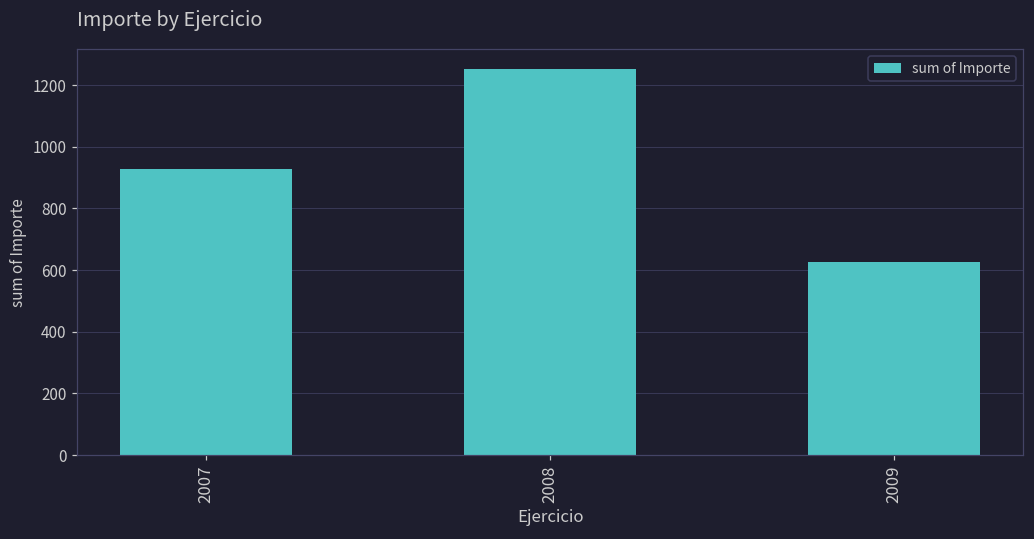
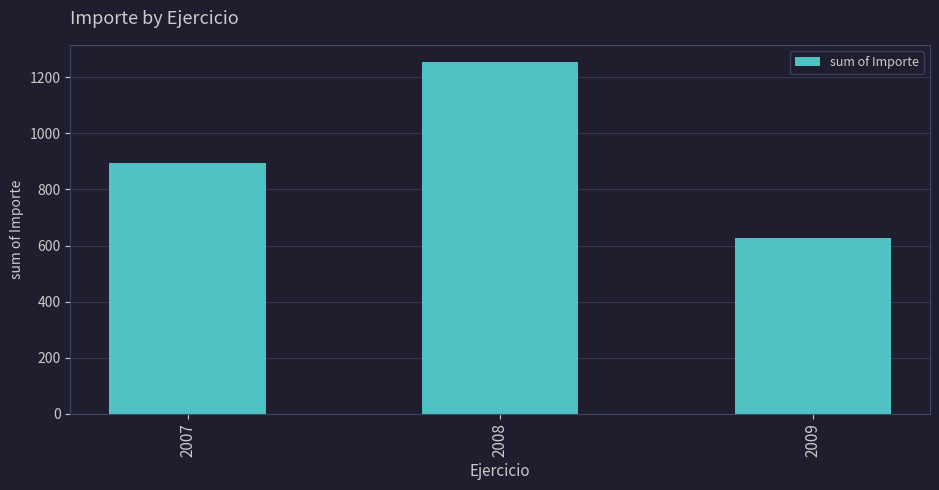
2007: 930 -> 890
